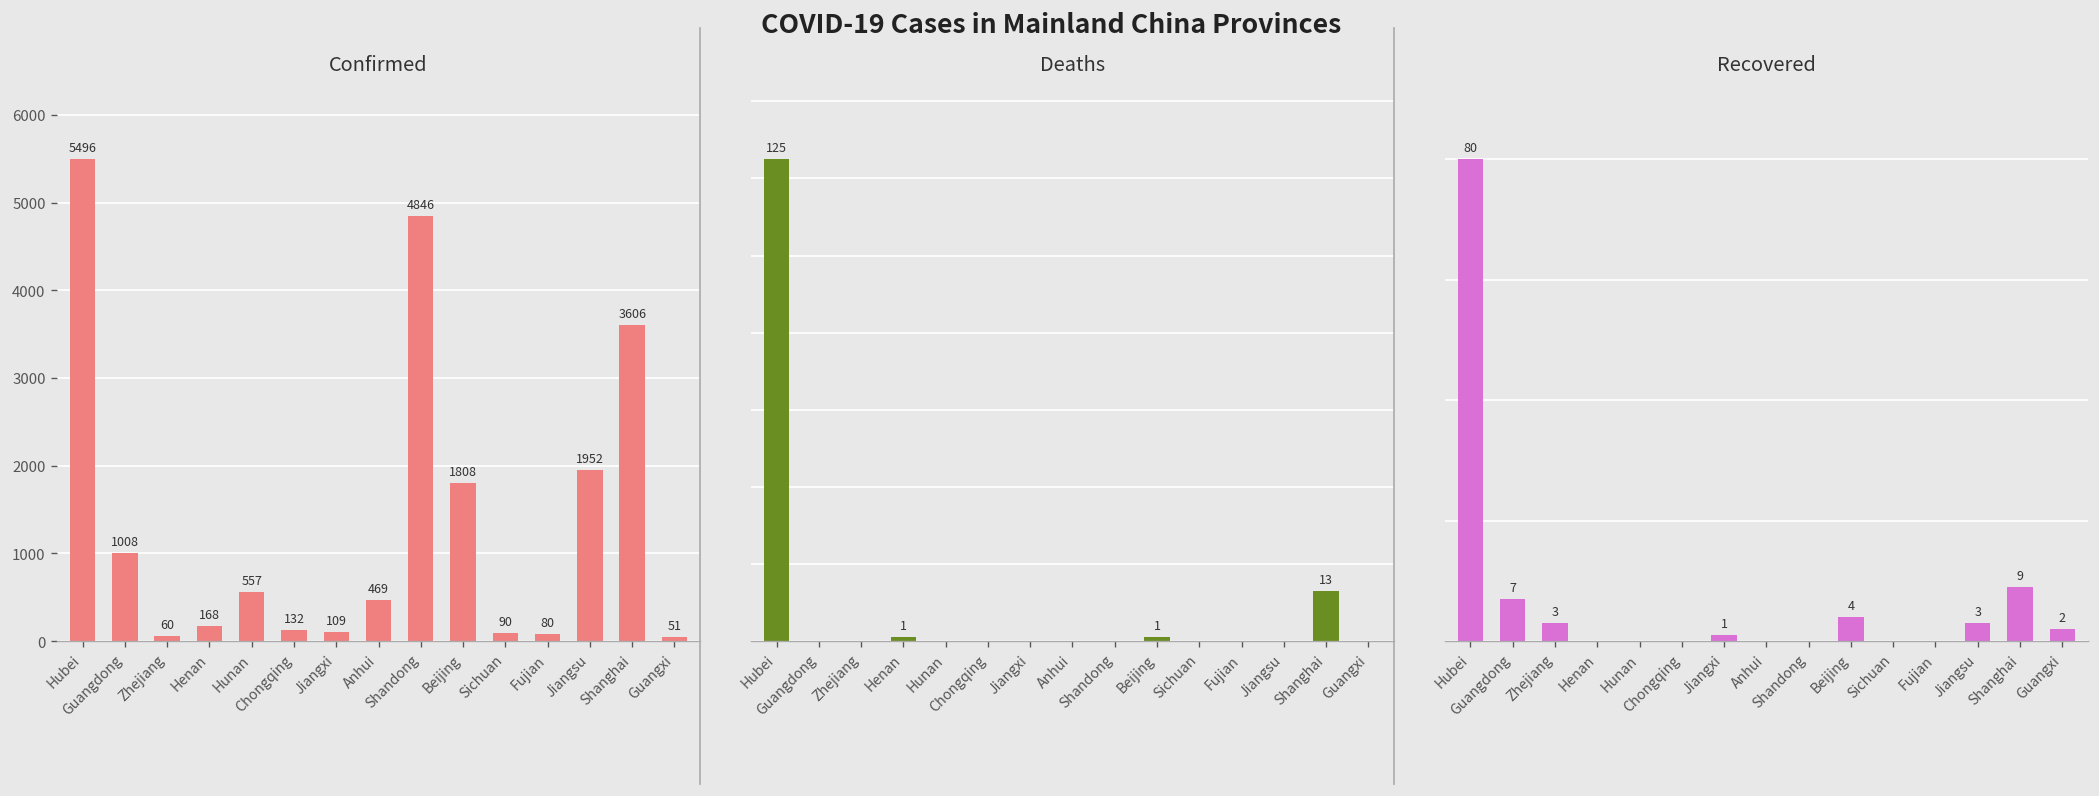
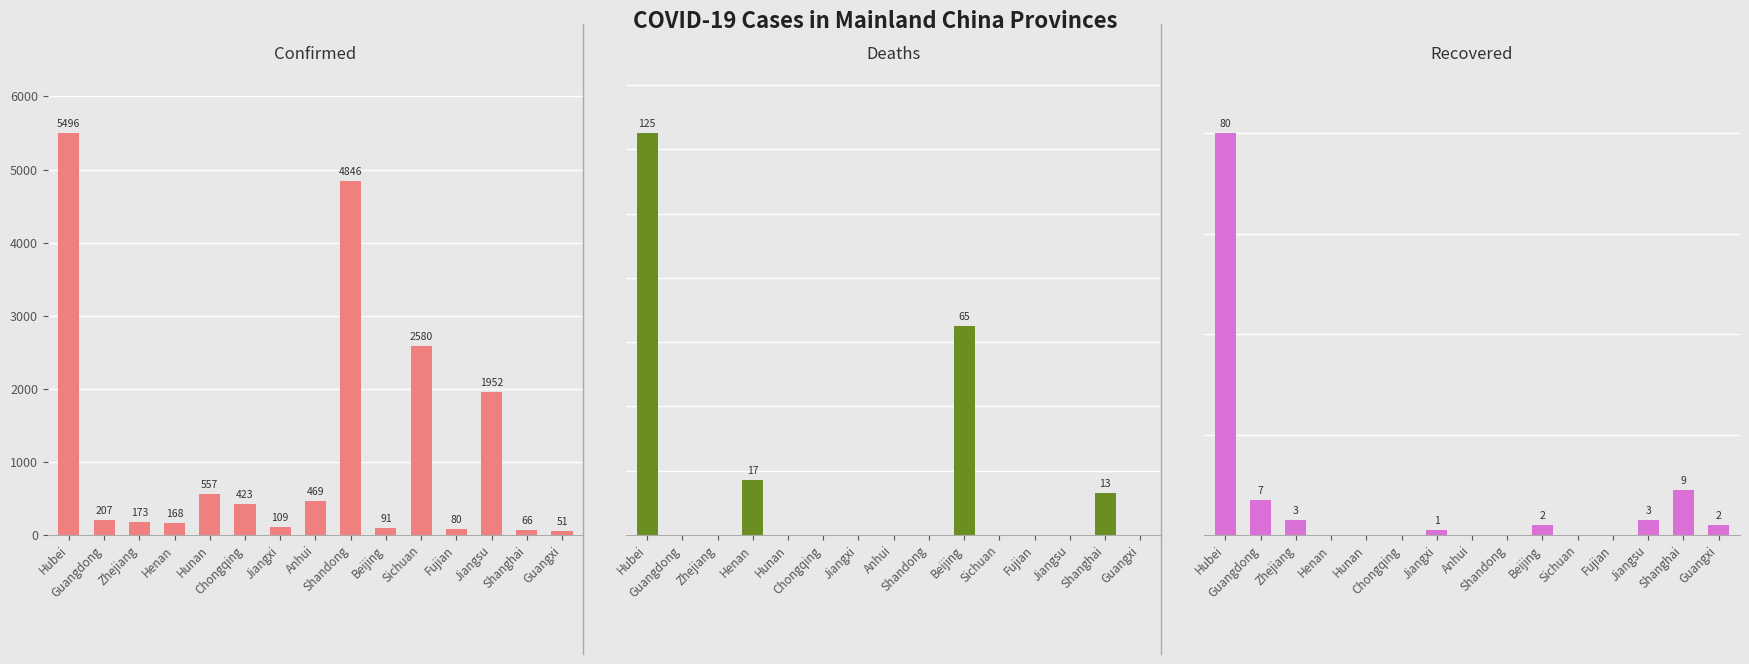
Confirmed, Guangdong: 1008 -> 207
Confirmed, Zhejiang: 60 -> 173
Confirmed, Chongqing: 132 -> 423
Confirmed, Beijing: 1808 -> 91
Confirmed, Sichuan: 90 -> 2580
Confirmed, Shanghai: 3606 -> 66
Deaths, Henan: 1 -> 17
Deaths, Beijing: 1 -> 65
Recovered, Beijing: 4 -> 2
